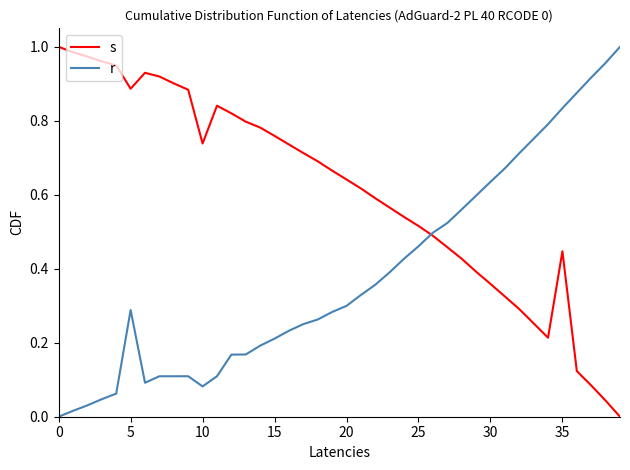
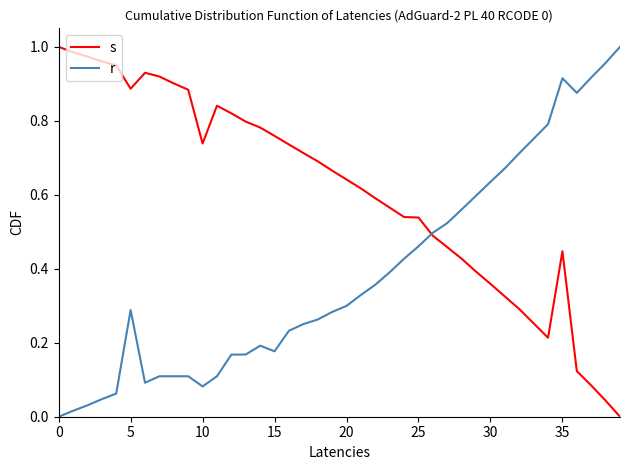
r, 15: 0.21 -> 0.18
s, 25: 0.52 -> 0.54
r, 35: 0.83 -> 0.92
